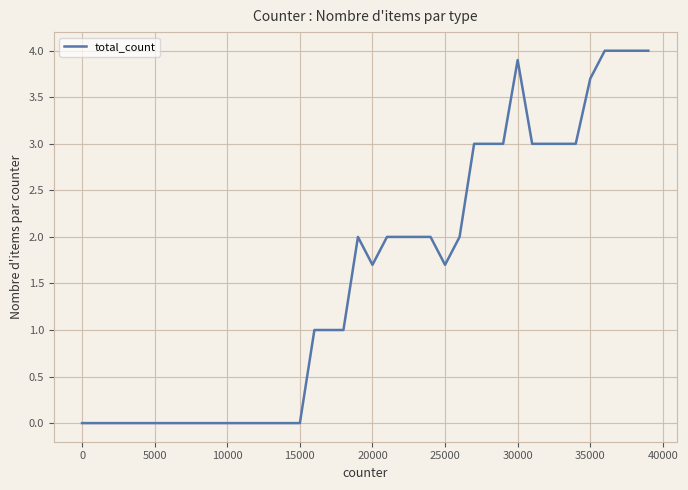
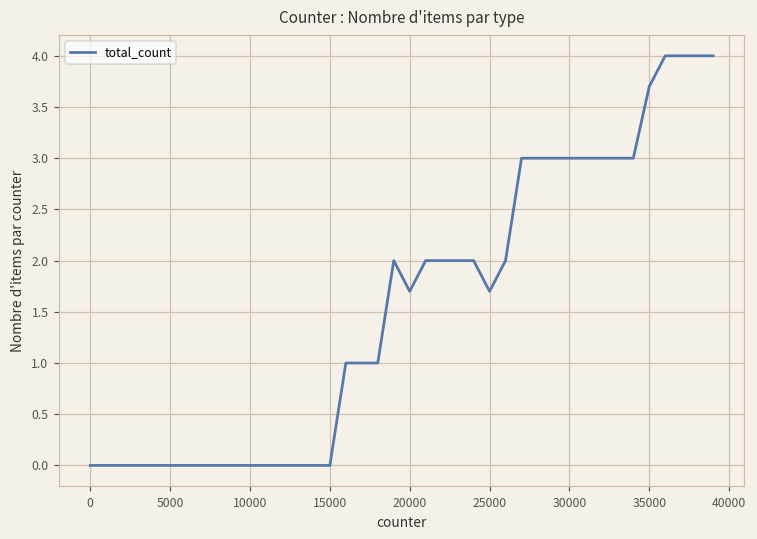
30000: 3.9 -> 3.0
